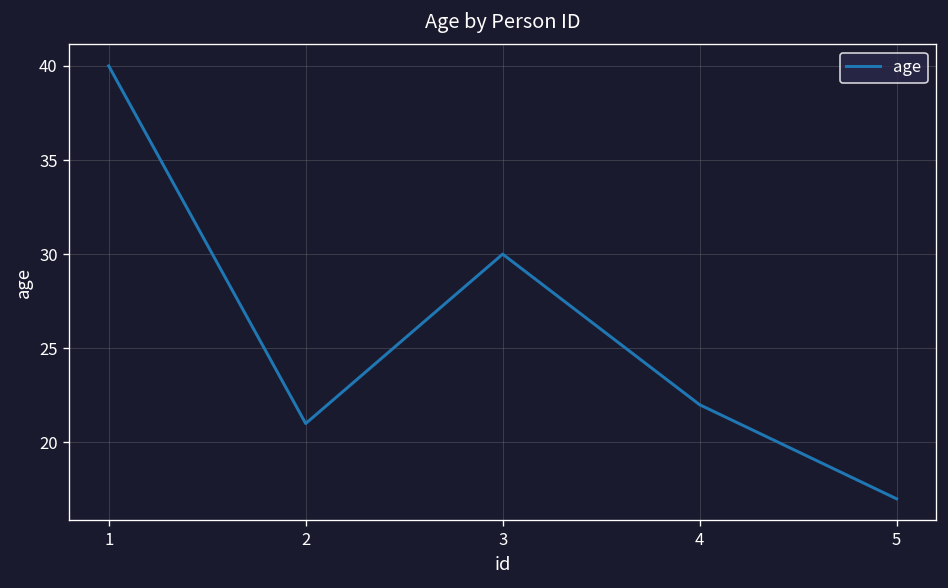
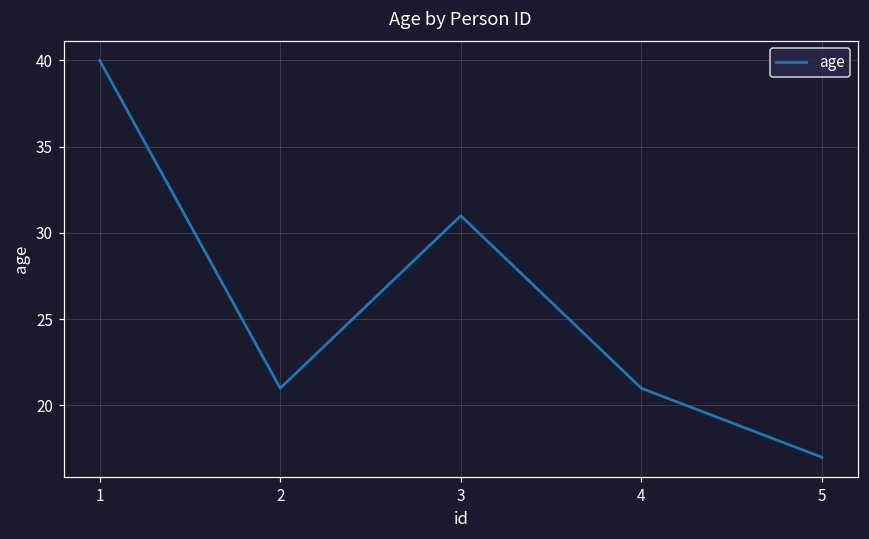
3: 30 -> 31
4: 22 -> 21
